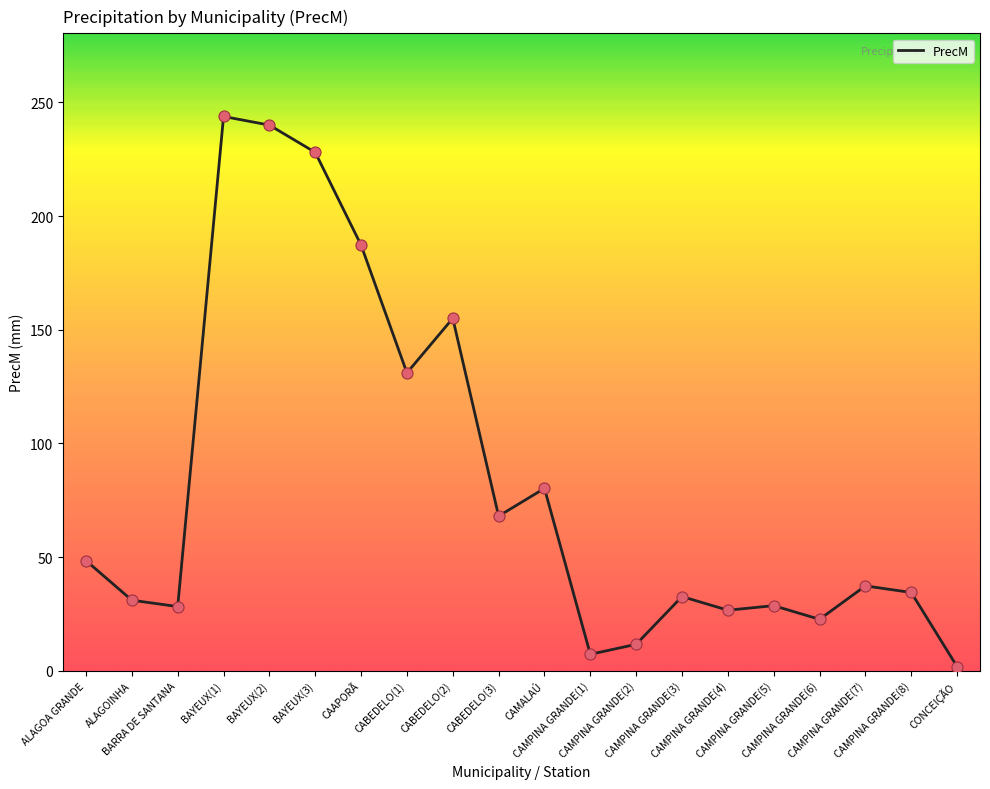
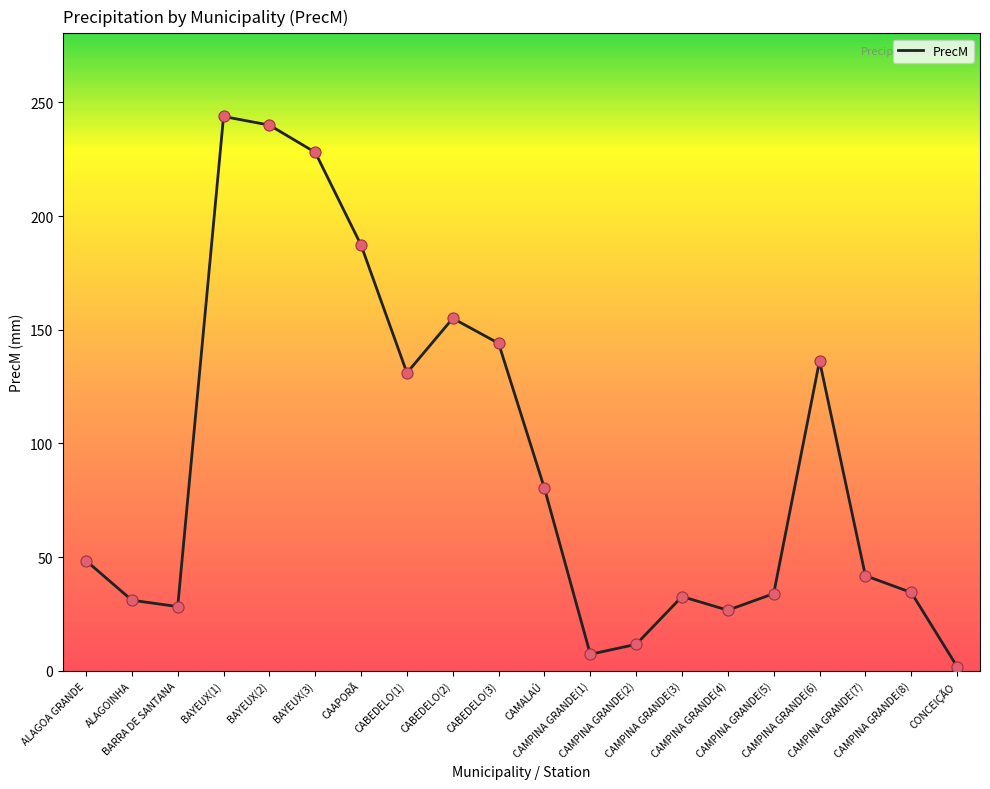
CABEDELO(3): 68 -> 144
CAMPINA GRANDE(5): 29 -> 34
CAMPINA GRANDE(6): 23 -> 136
CAMPINA GRANDE(7): 37 -> 42
